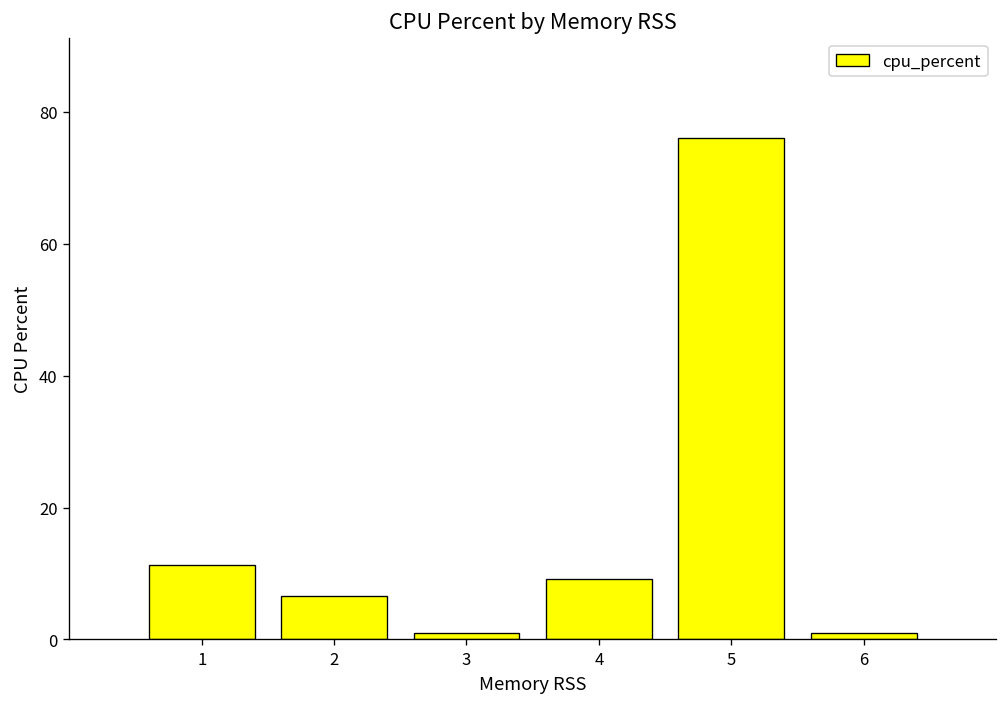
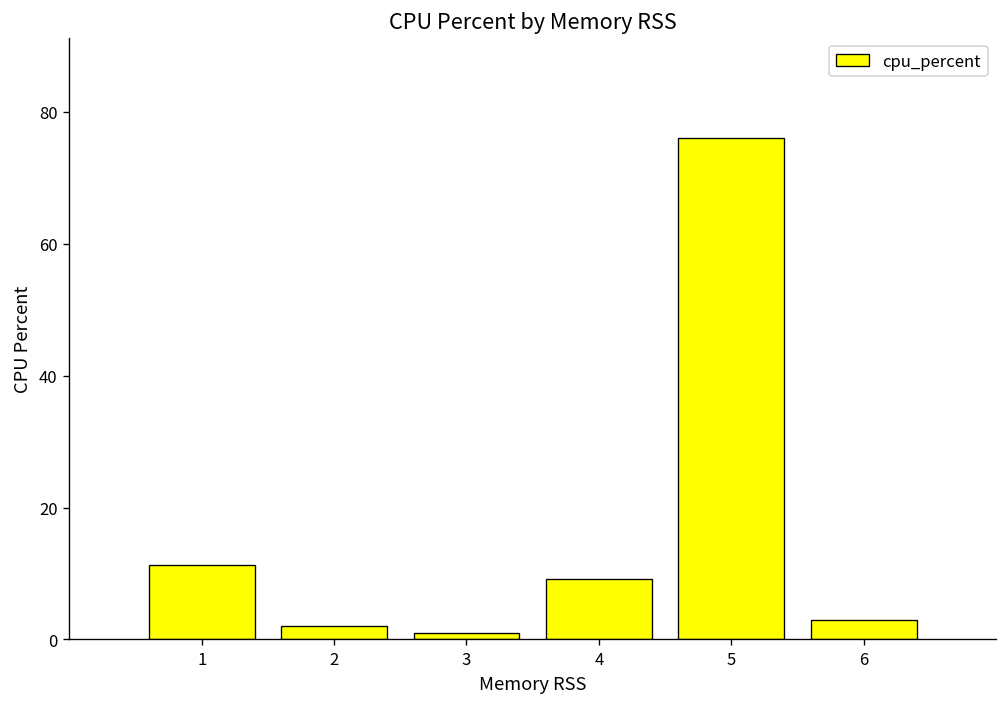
2: 7 -> 2
6: 1 -> 3
